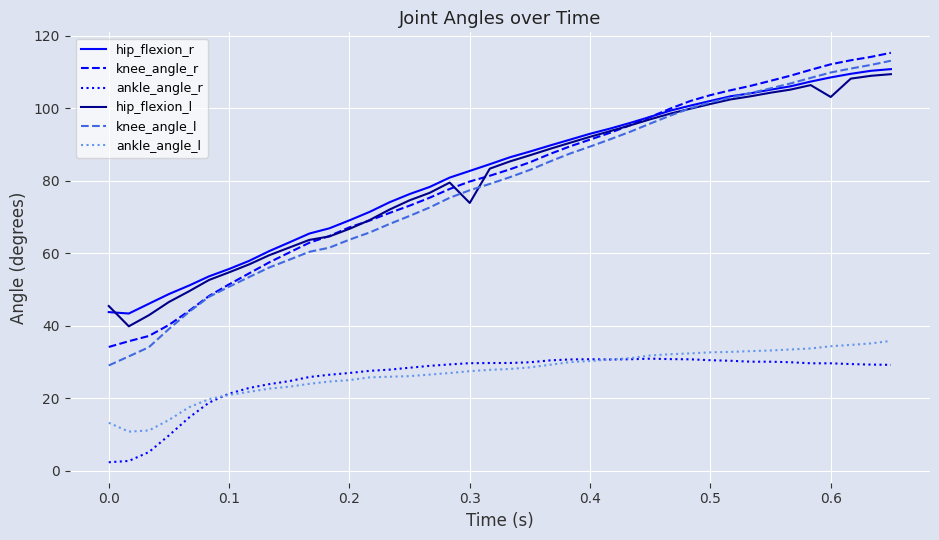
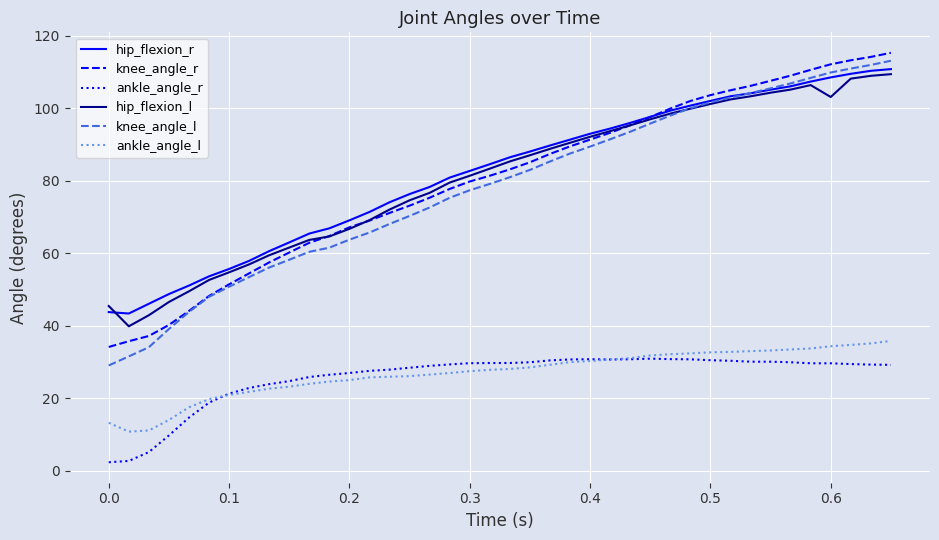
hip_flexion_l, 0.3: 74 -> 81
